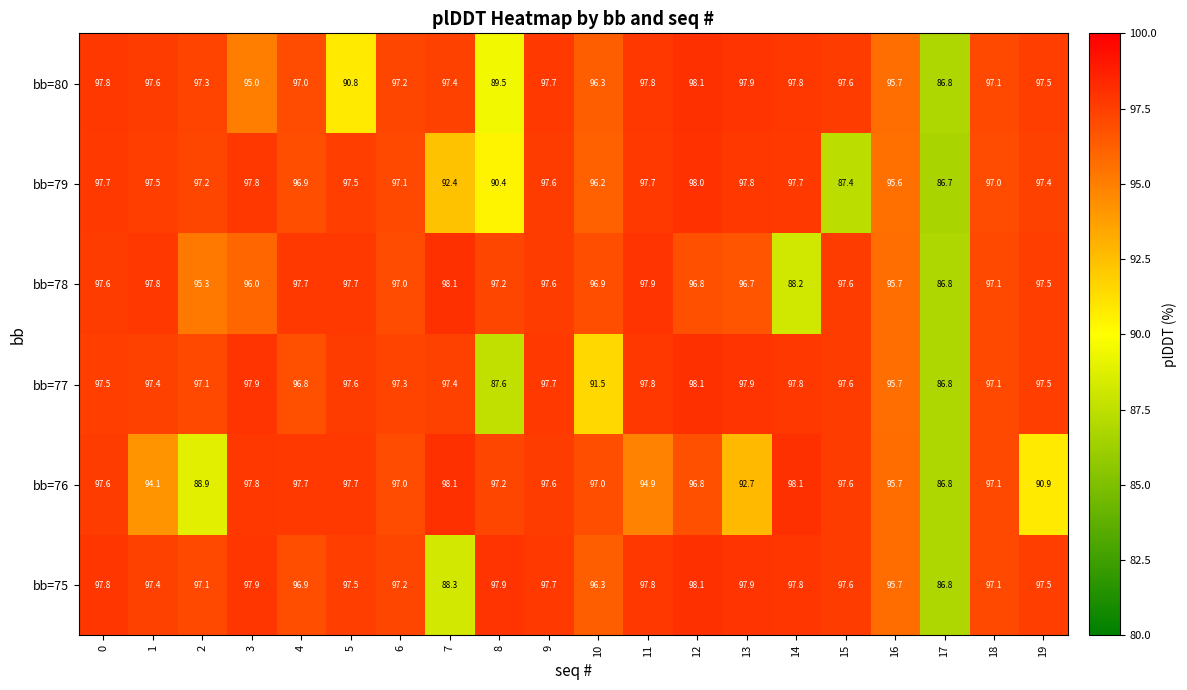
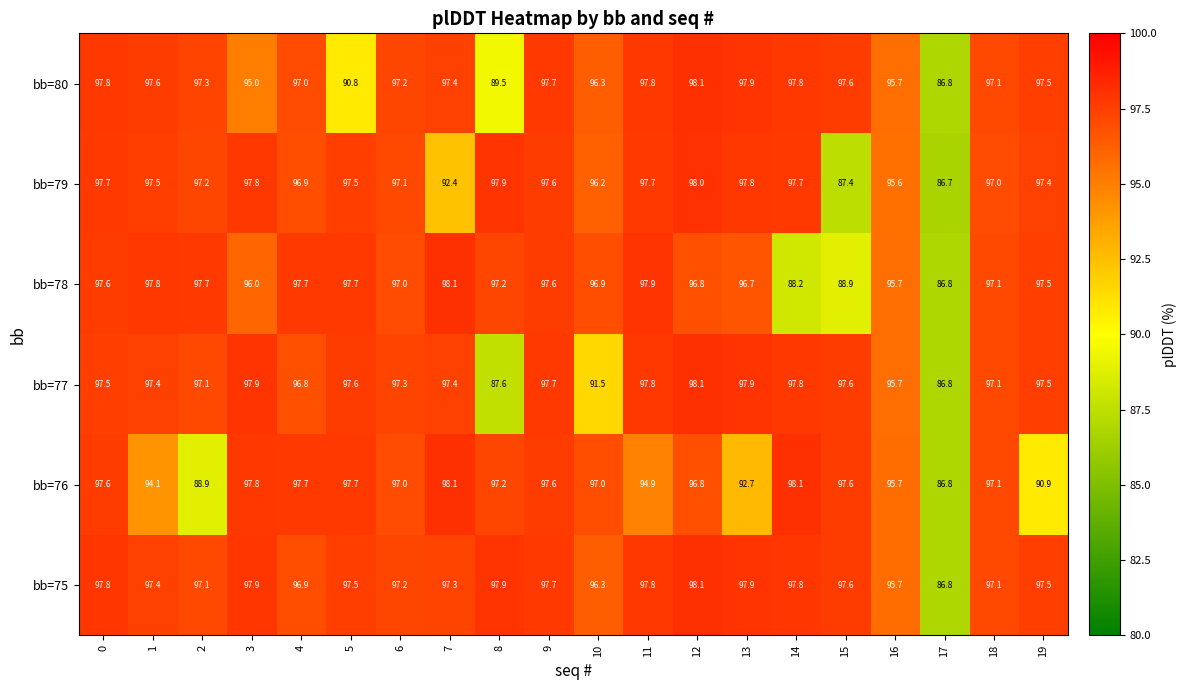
bb=79, 8: 90.4 -> 97.9
bb=78, 2: 95.3 -> 97.7
bb=78, 15: 97.6 -> 88.9
bb=75, 7: 88.3 -> 97.3
